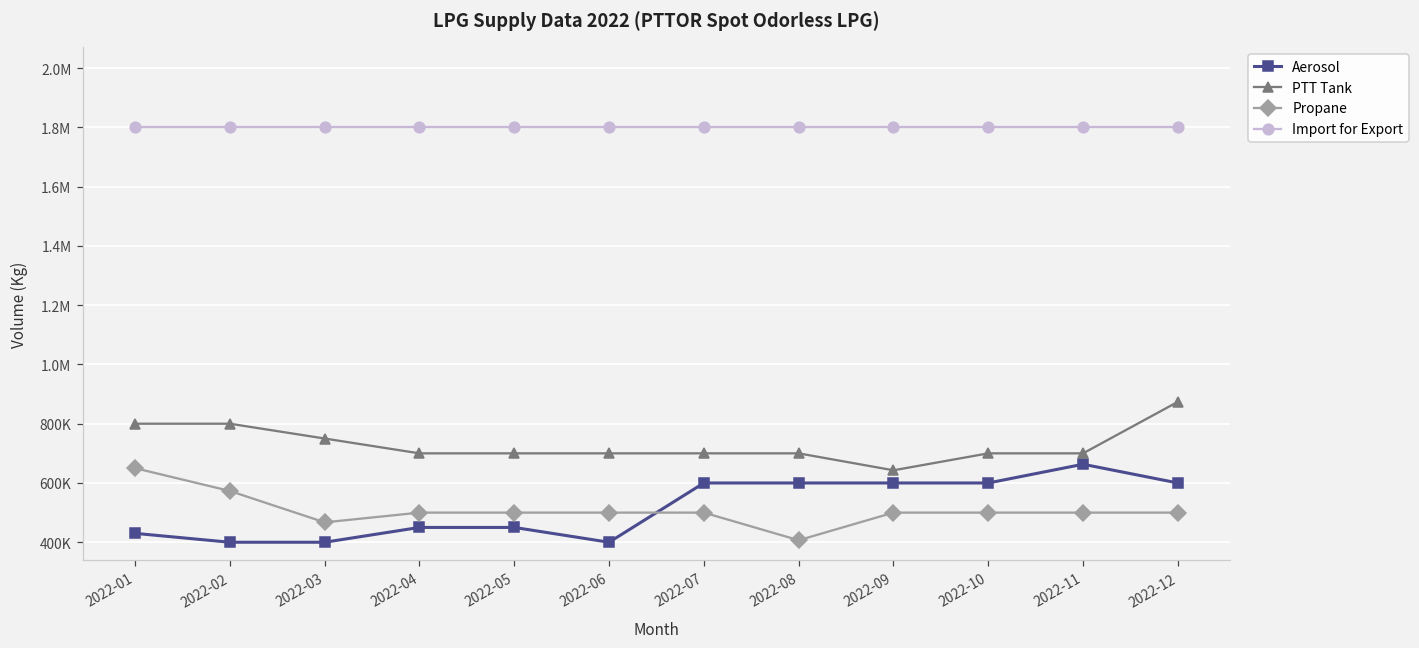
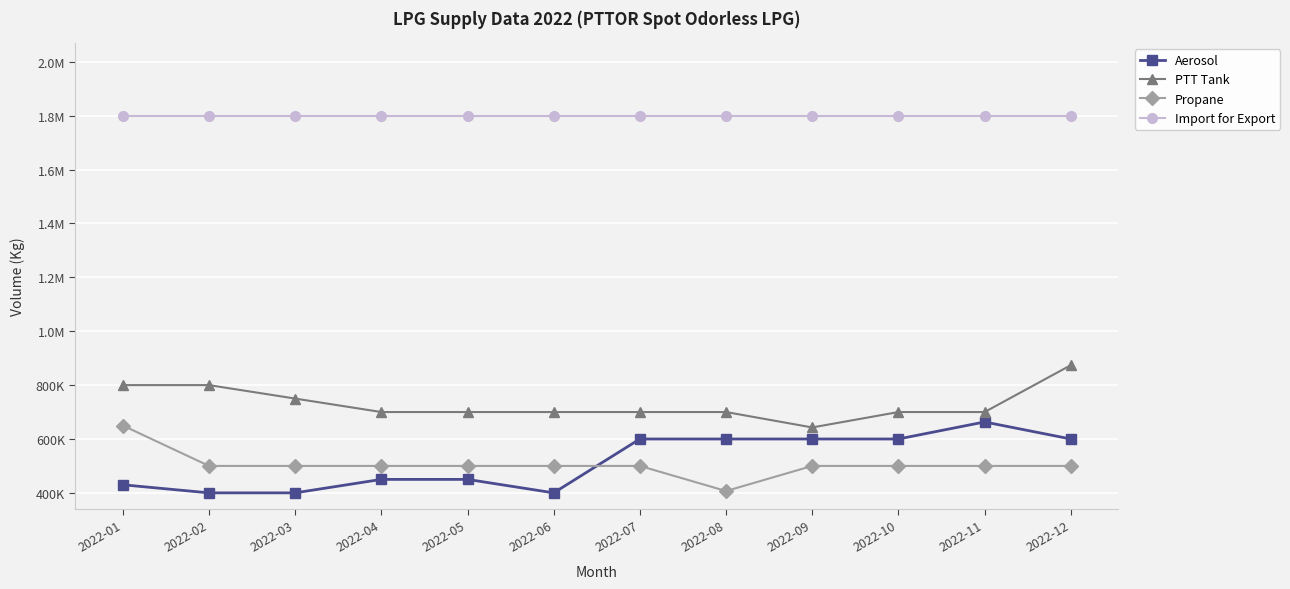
Propane, 2022-02: 570000 -> 500000
Propane, 2022-03: 470000 -> 500000
